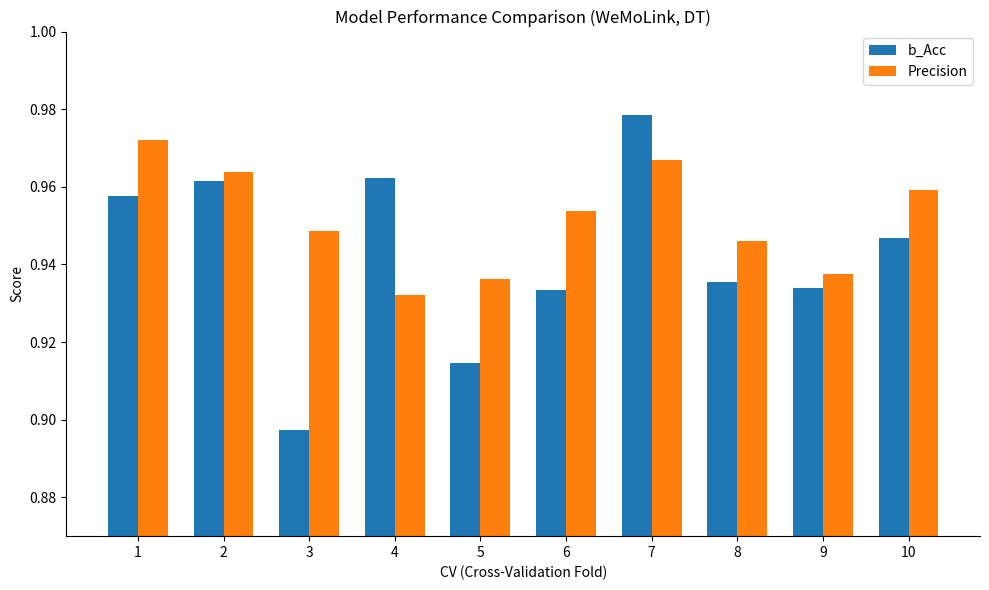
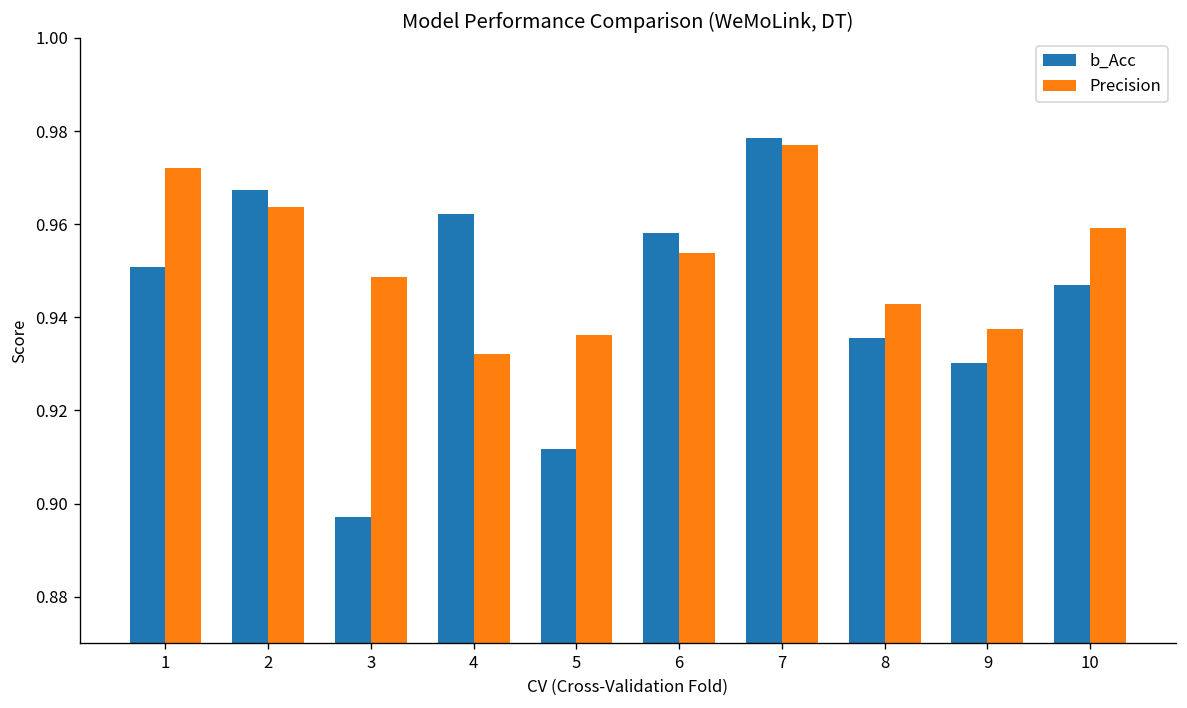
b_Acc, 1: 0.958 -> 0.951
b_Acc, 2: 0.961 -> 0.967
b_Acc, 5: 0.915 -> 0.912
b_Acc, 6: 0.934 -> 0.958
Precision, 7: 0.967 -> 0.977
Precision, 8: 0.946 -> 0.943
b_Acc, 9: 0.934 -> 0.930
